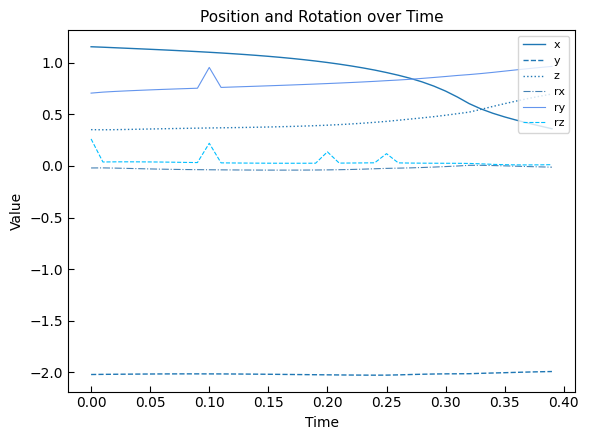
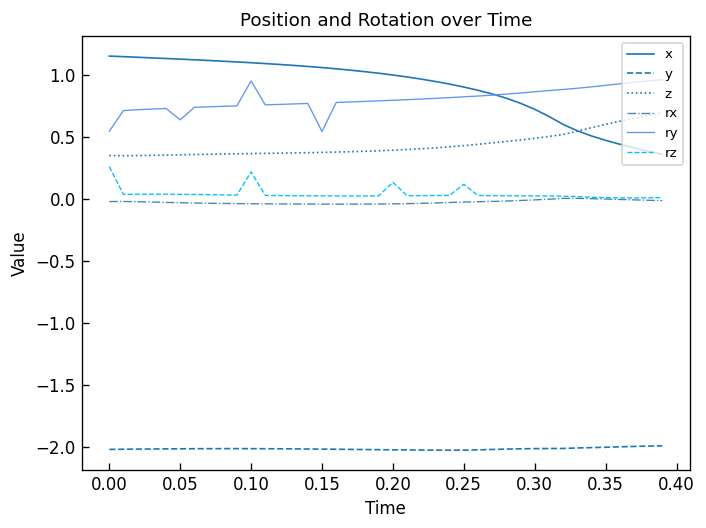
ry, 0.00: 0.70 -> 0.55
ry, 0.05: 0.74 -> 0.64
ry, 0.15: 0.78 -> 0.54
